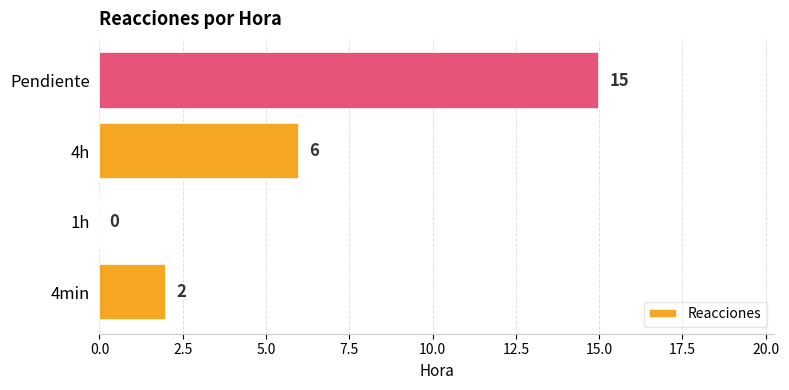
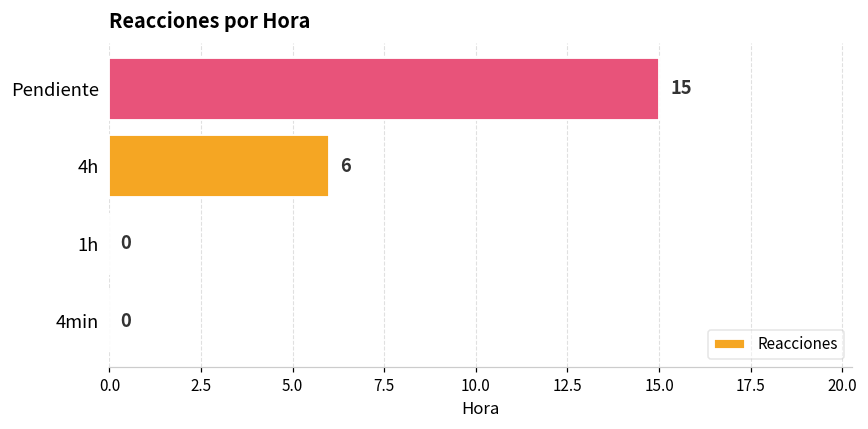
4min: 2 -> 0
